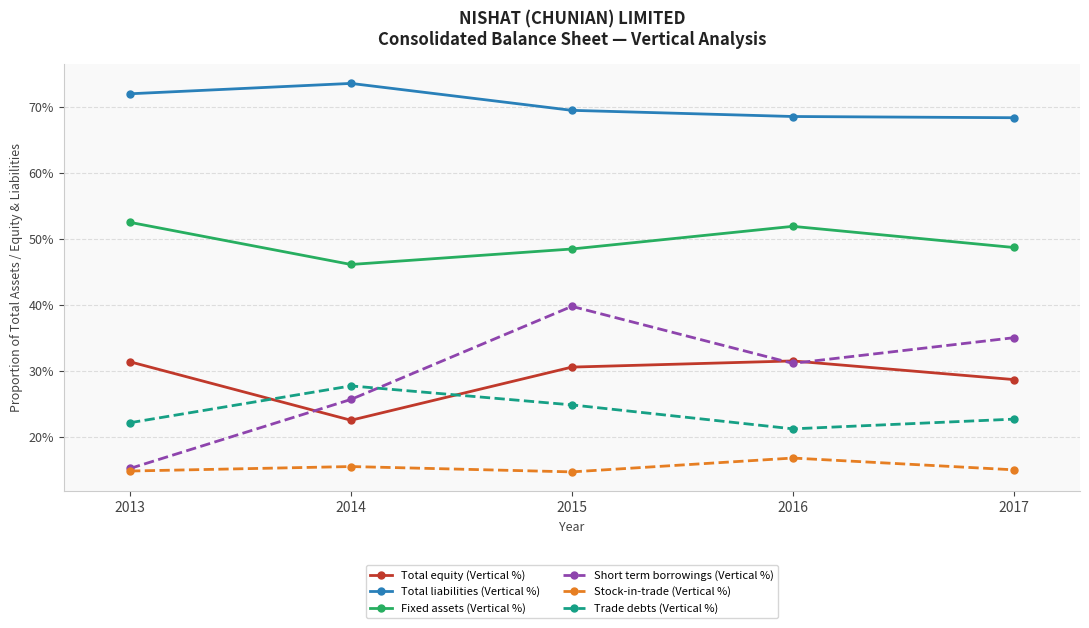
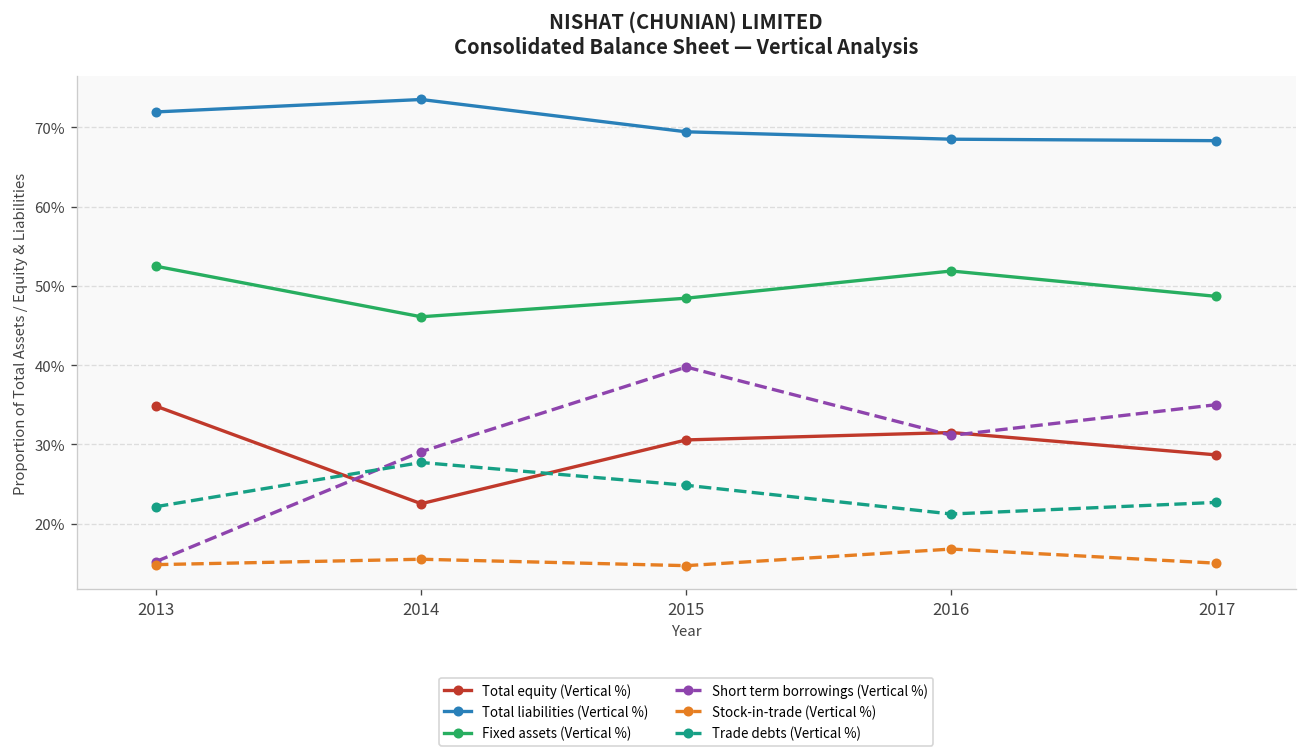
Total equity (Vertical %), 2013: 31% -> 35%
Short term borrowings (Vertical %), 2014: 26% -> 29%
